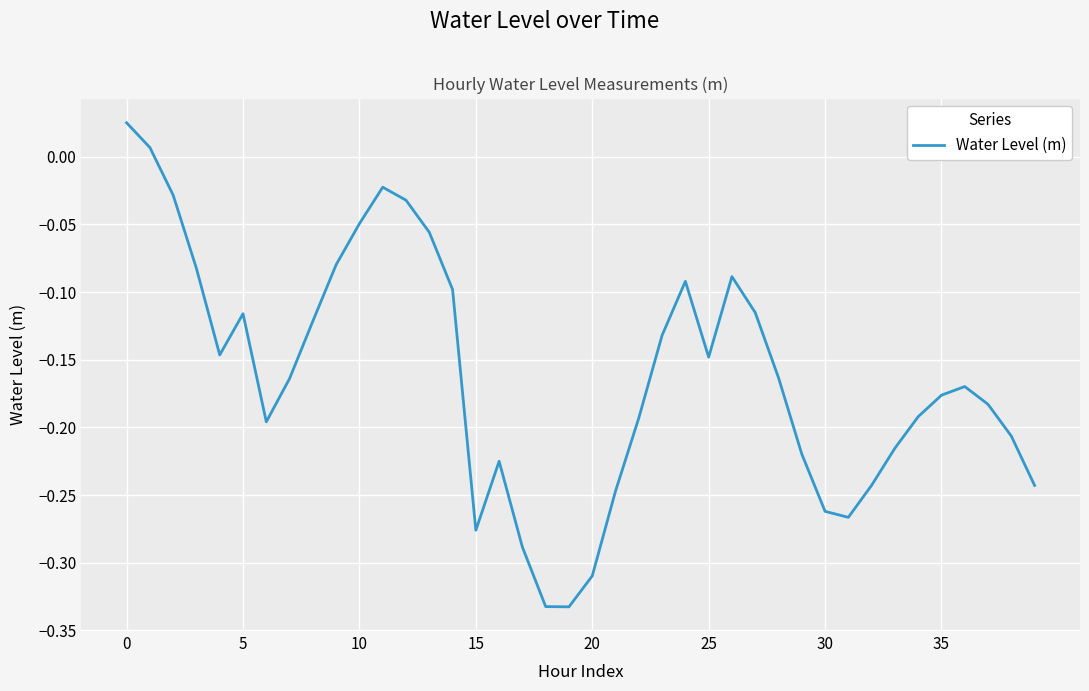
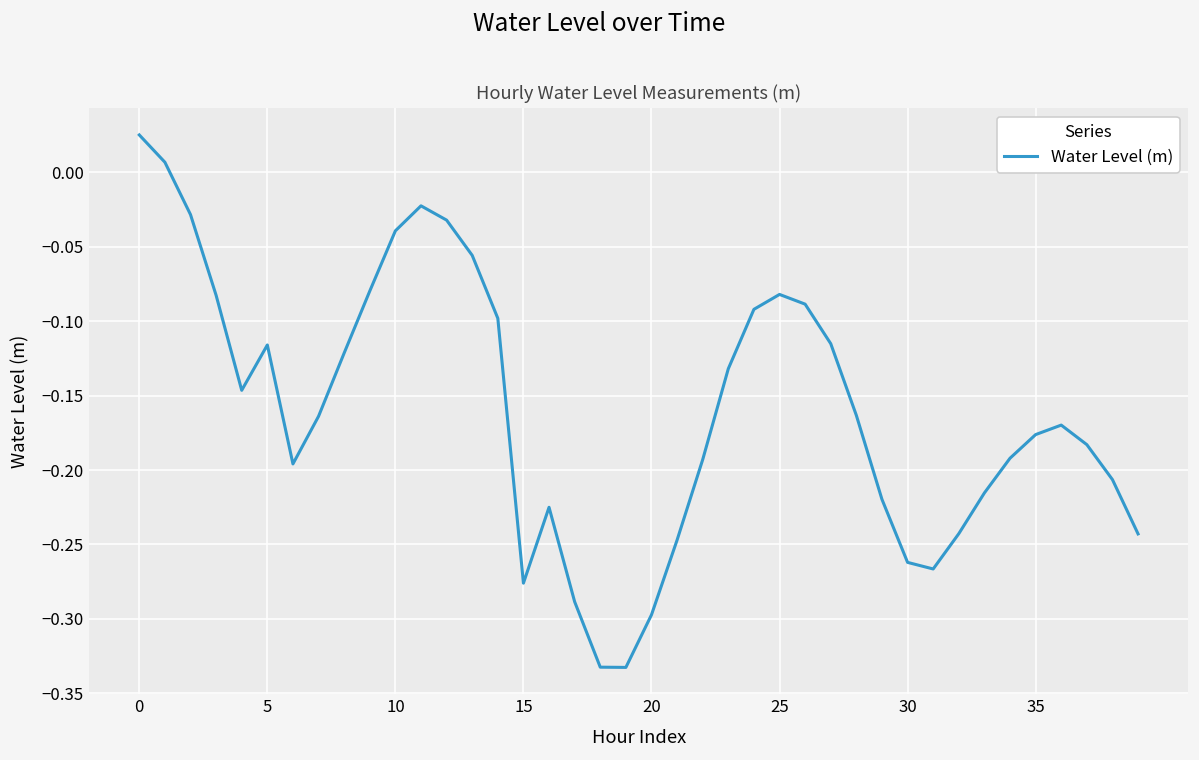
10: -0.049 -> -0.039
20: -0.310 -> -0.297
25: -0.148 -> -0.082
